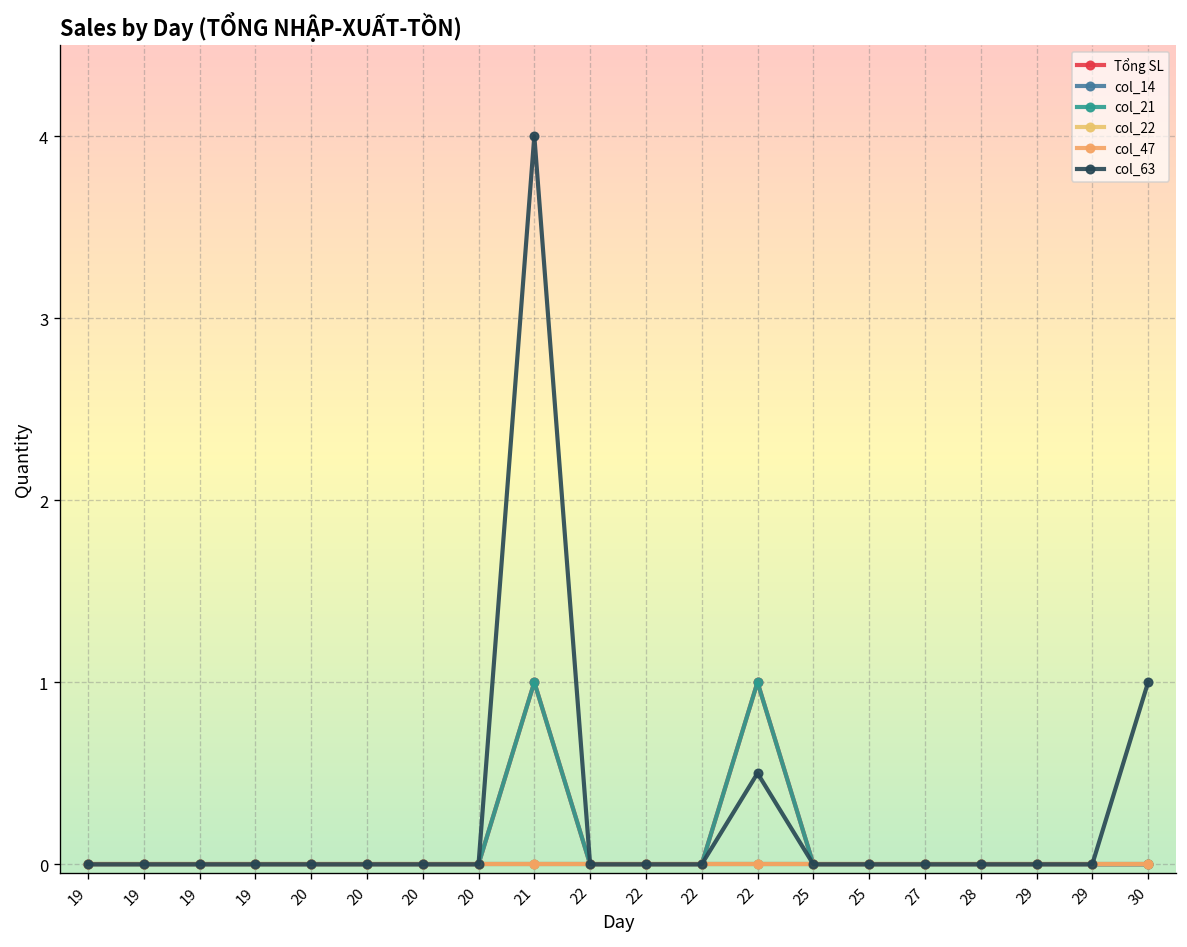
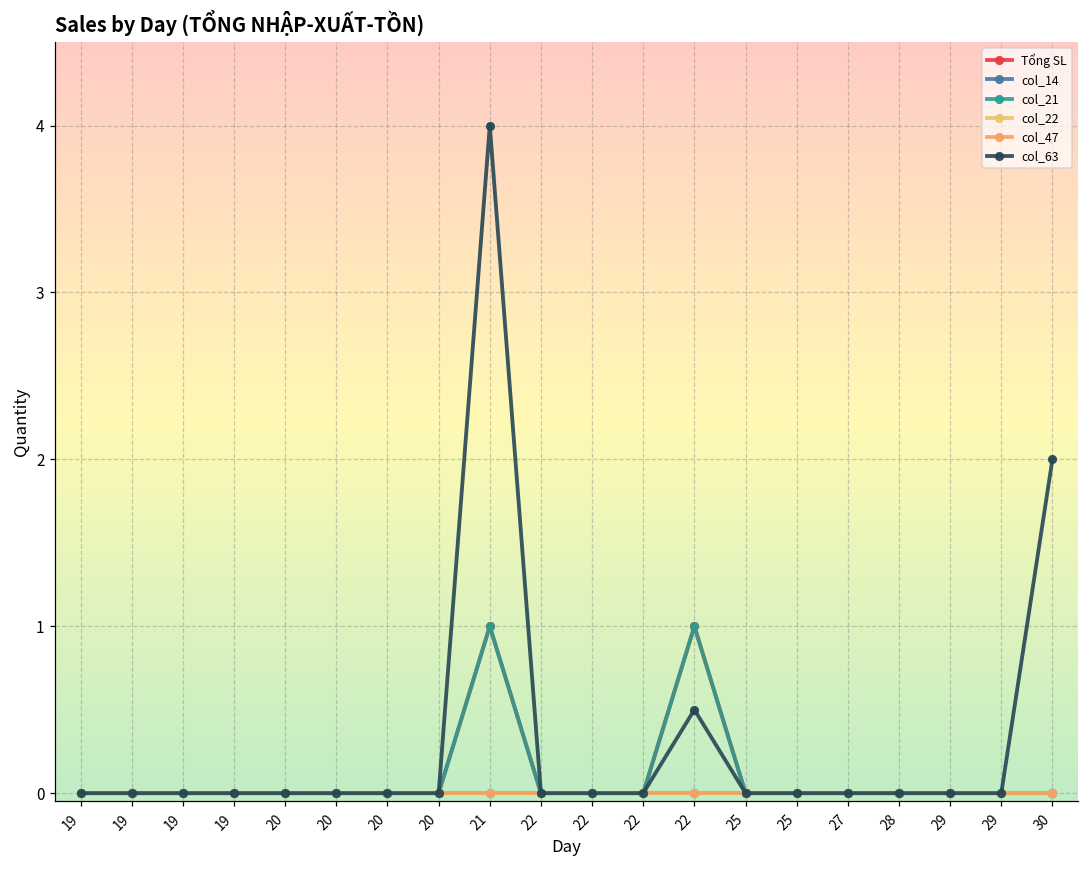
col_63, 30: 1 -> 2
